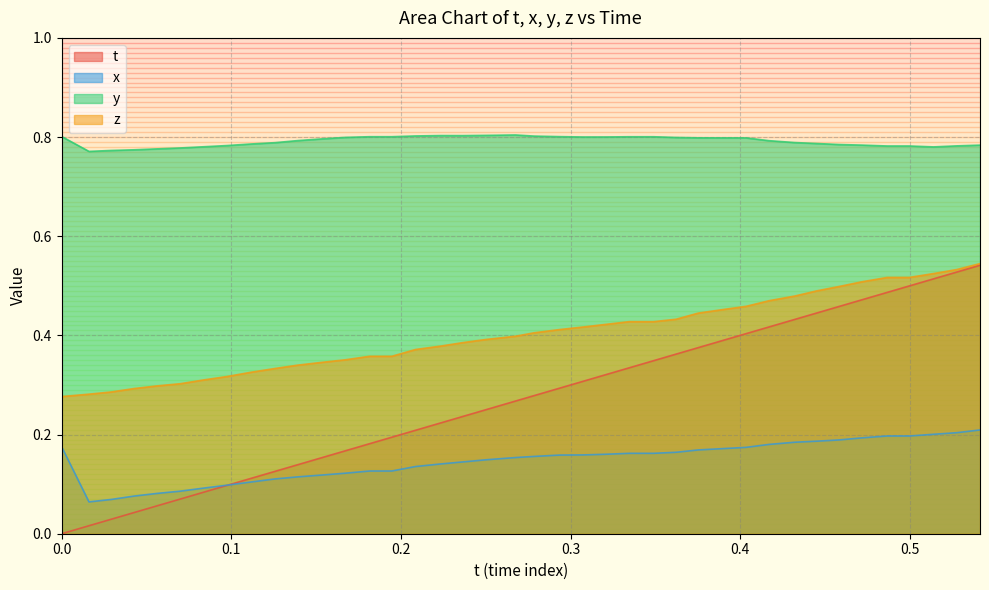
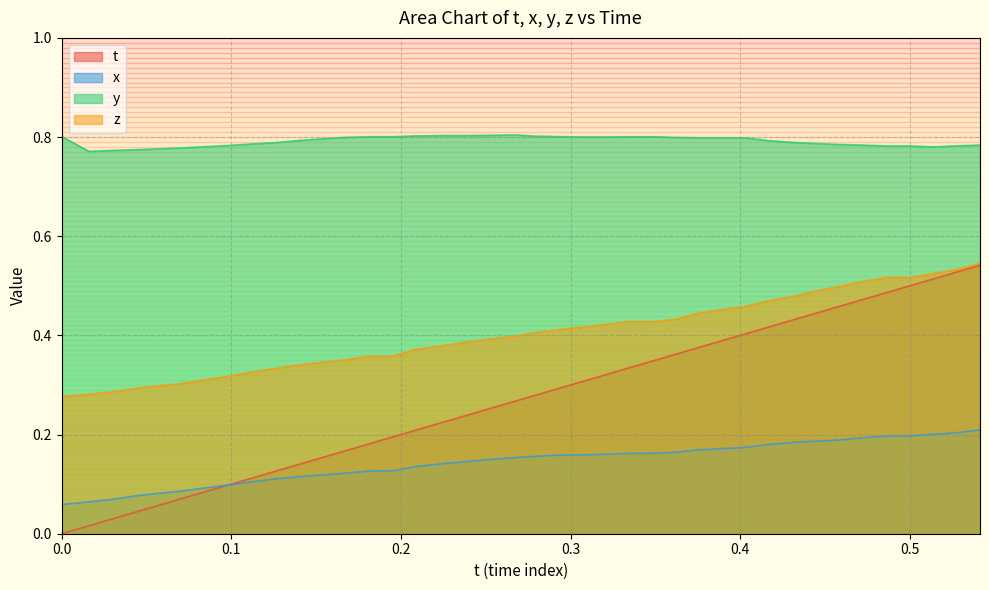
x, 0.0: 0.18 -> 0.06
